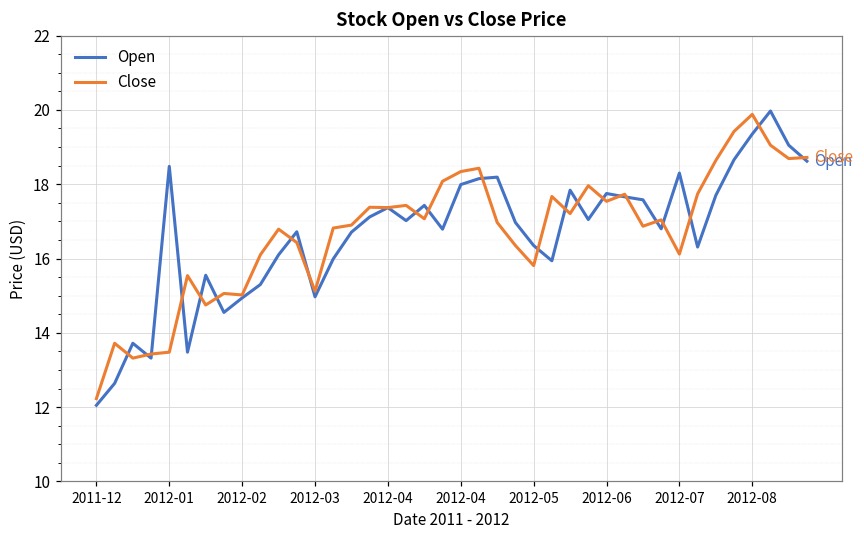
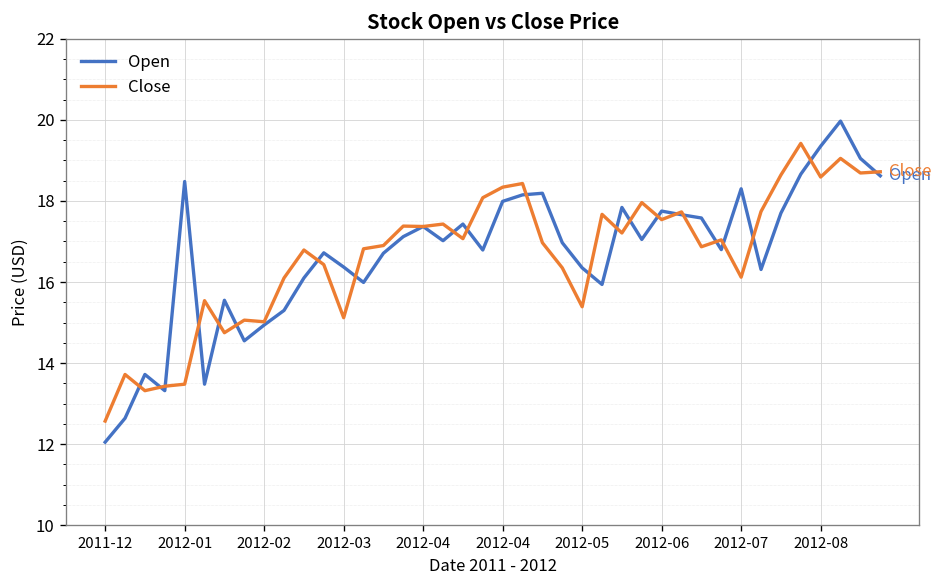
Close, 2011-12: 12.2 -> 12.6
Open, 2012-03: 15.0 -> 16.4
Close, 2012-05: 15.8 -> 15.4
Close, 2012-08: 19.9 -> 18.6
